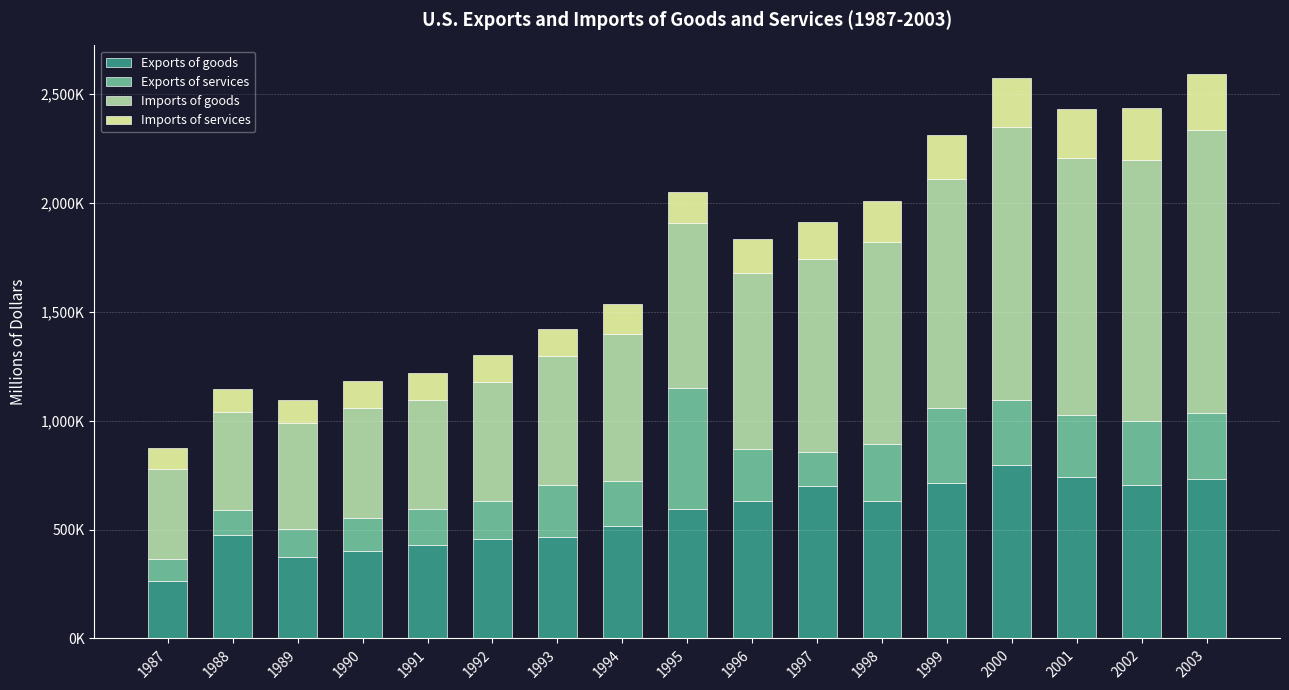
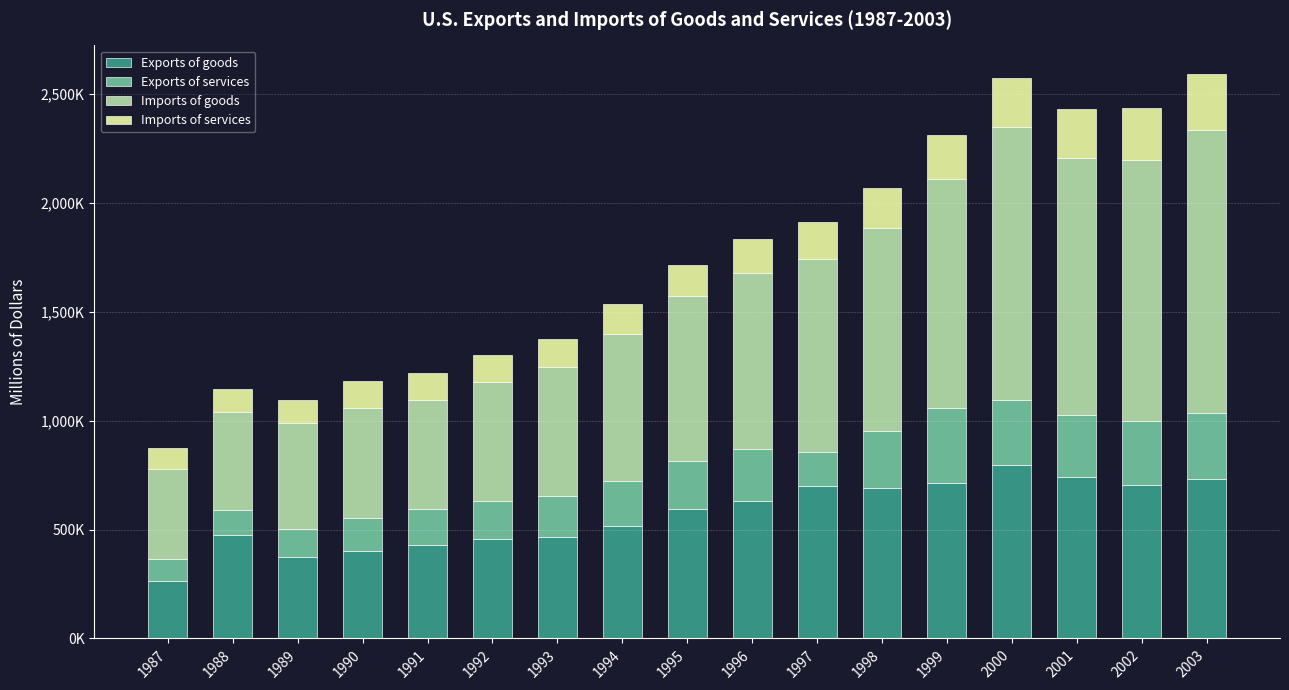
Exports of services, 1993: 230,000 -> 190,000
Exports of services, 1995: 560,000 -> 220,000
Exports of goods, 1998: 630,000 -> 690,000
